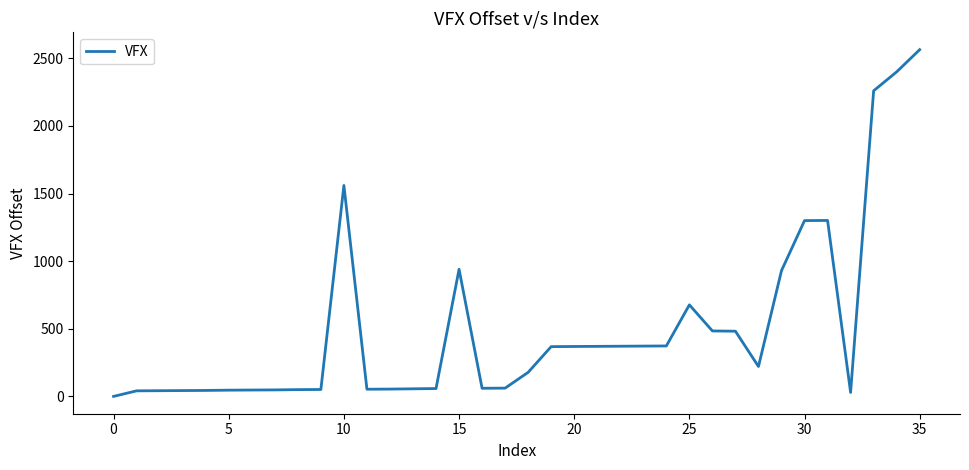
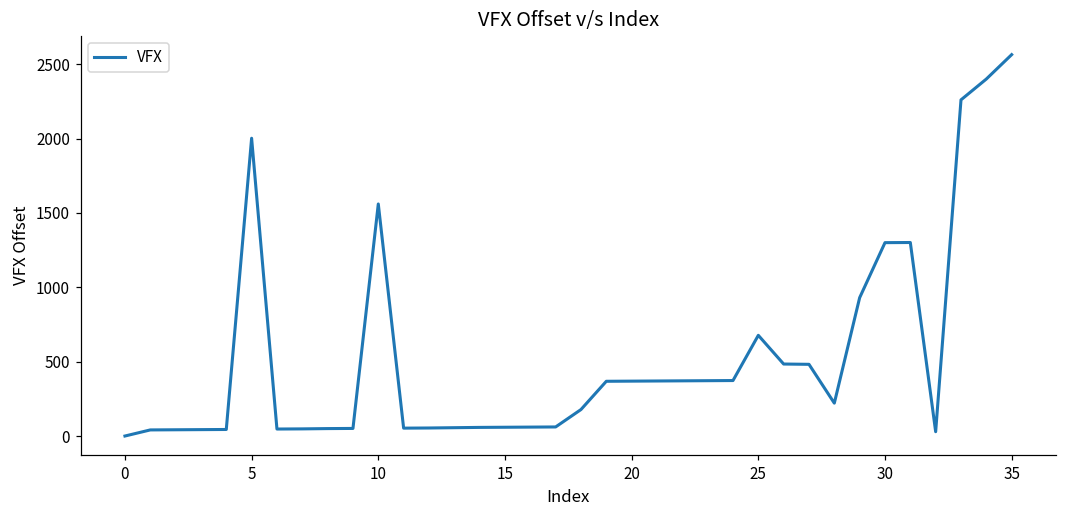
5: 50 -> 2000
15: 940 -> 60
